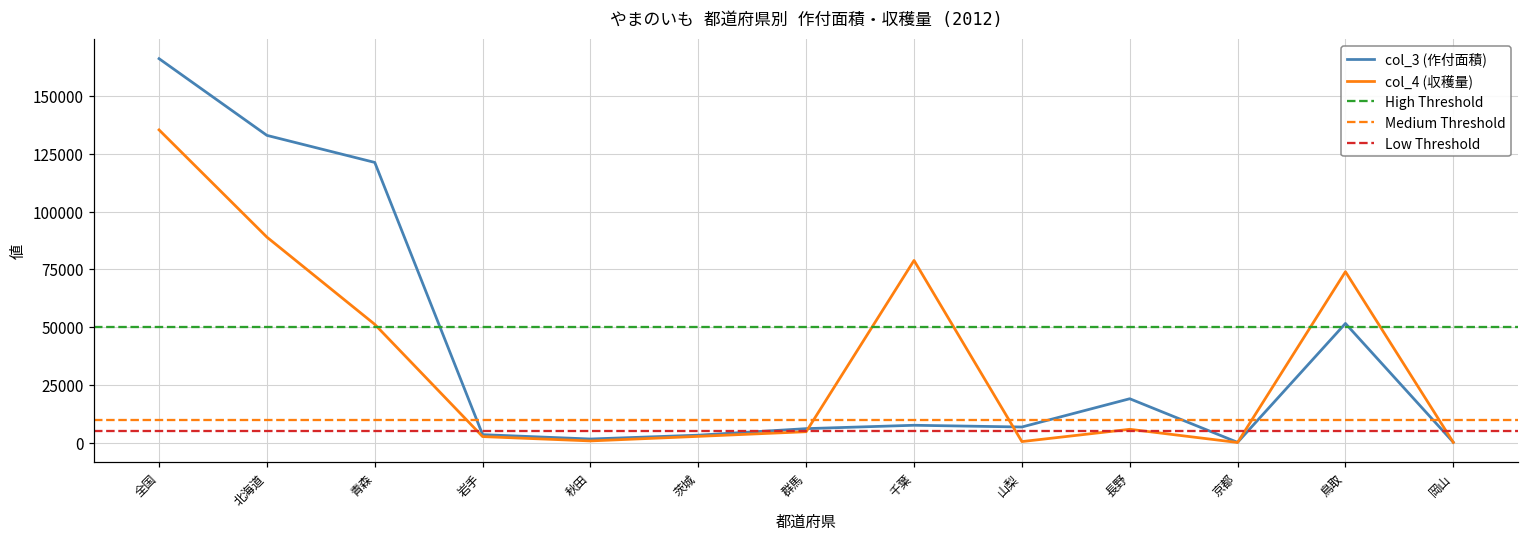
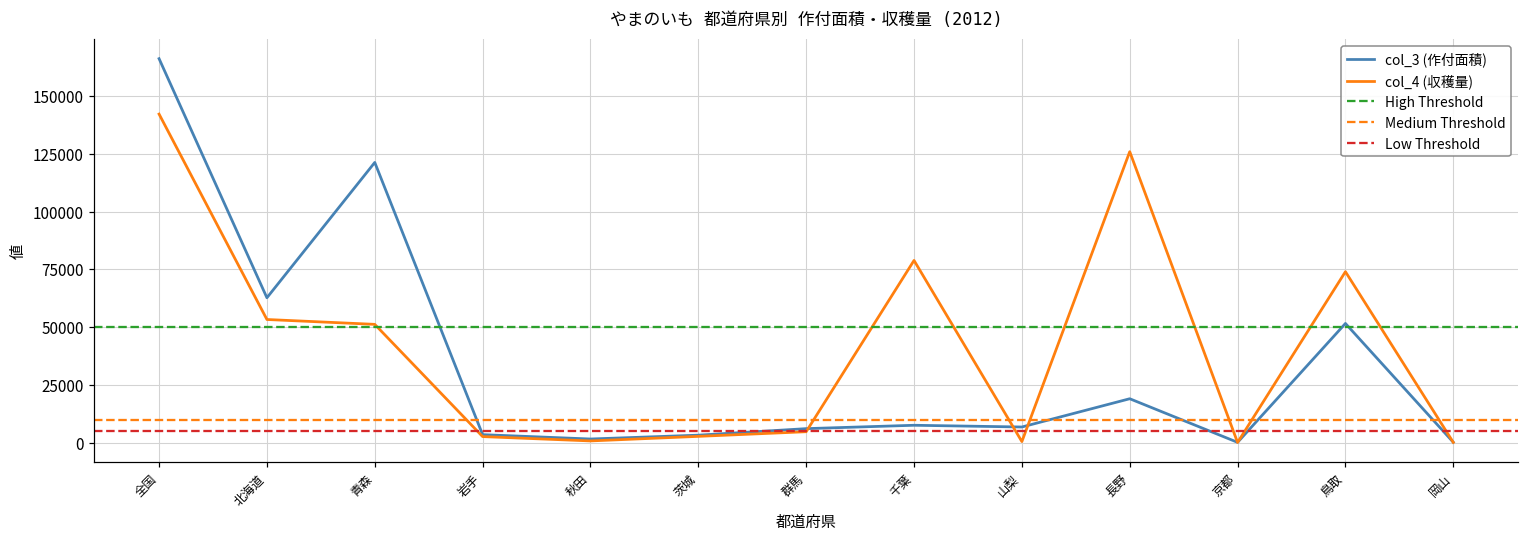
col_4 (収穫量), 全国: 135000 -> 142000
col_3 (作付面積), 北海道: 133000 -> 63000
col_4 (収穫量), 北海道: 89000 -> 53000
col_4 (収穫量), 長野: 6000 -> 126000
